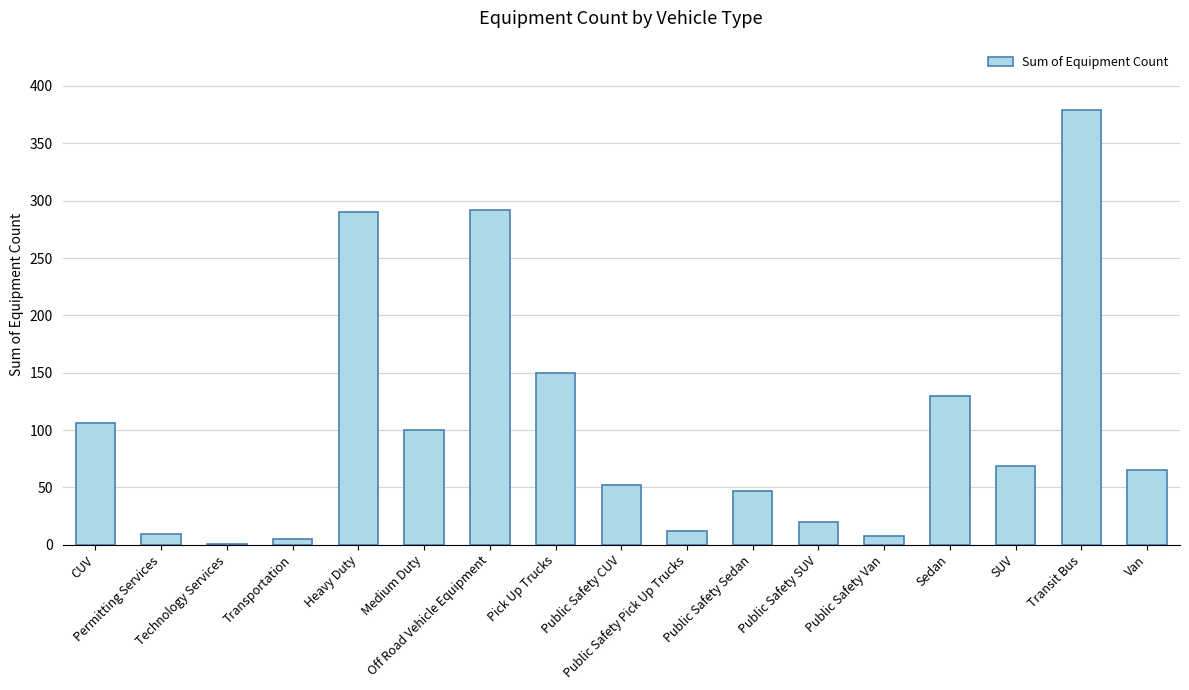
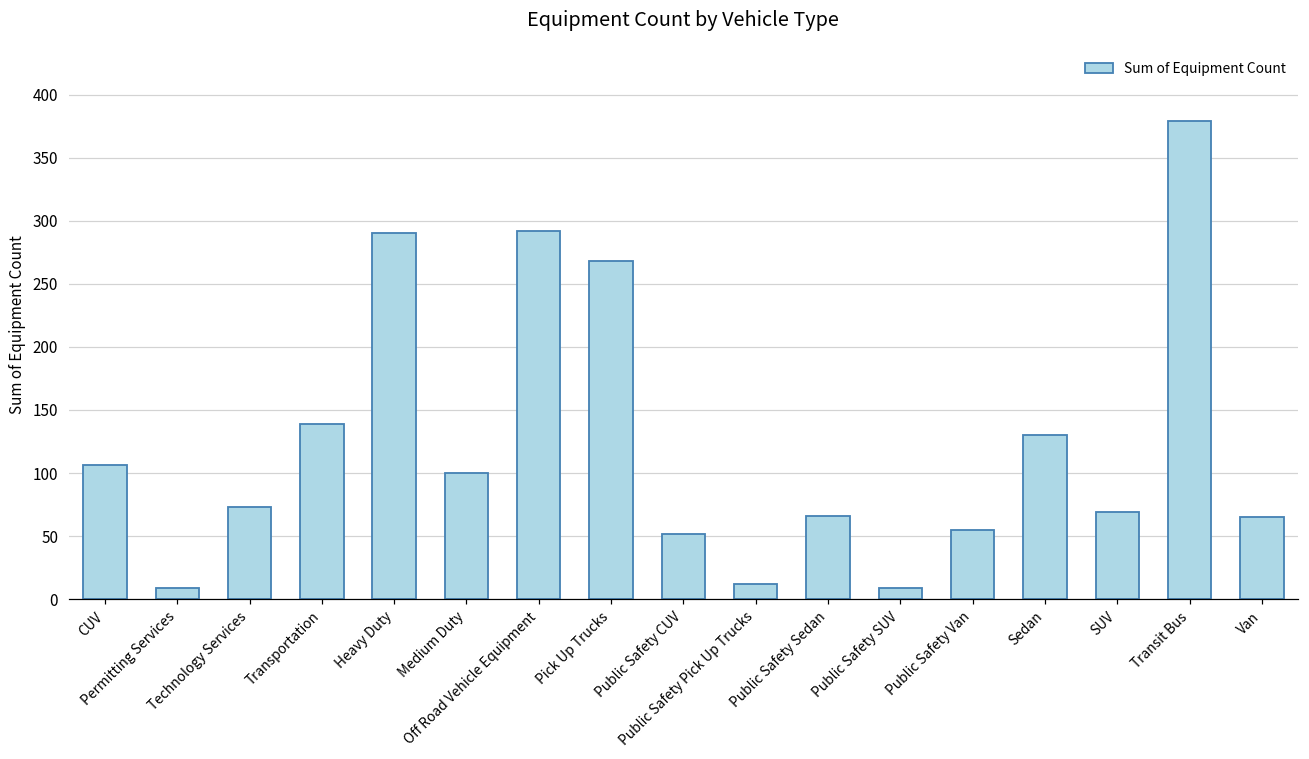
Technology Services: 1 -> 73
Transportation: 5 -> 139
Pick Up Trucks: 150 -> 268
Public Safety Sedan: 47 -> 66
Public Safety SUV: 20 -> 9
Public Safety Van: 8 -> 55
